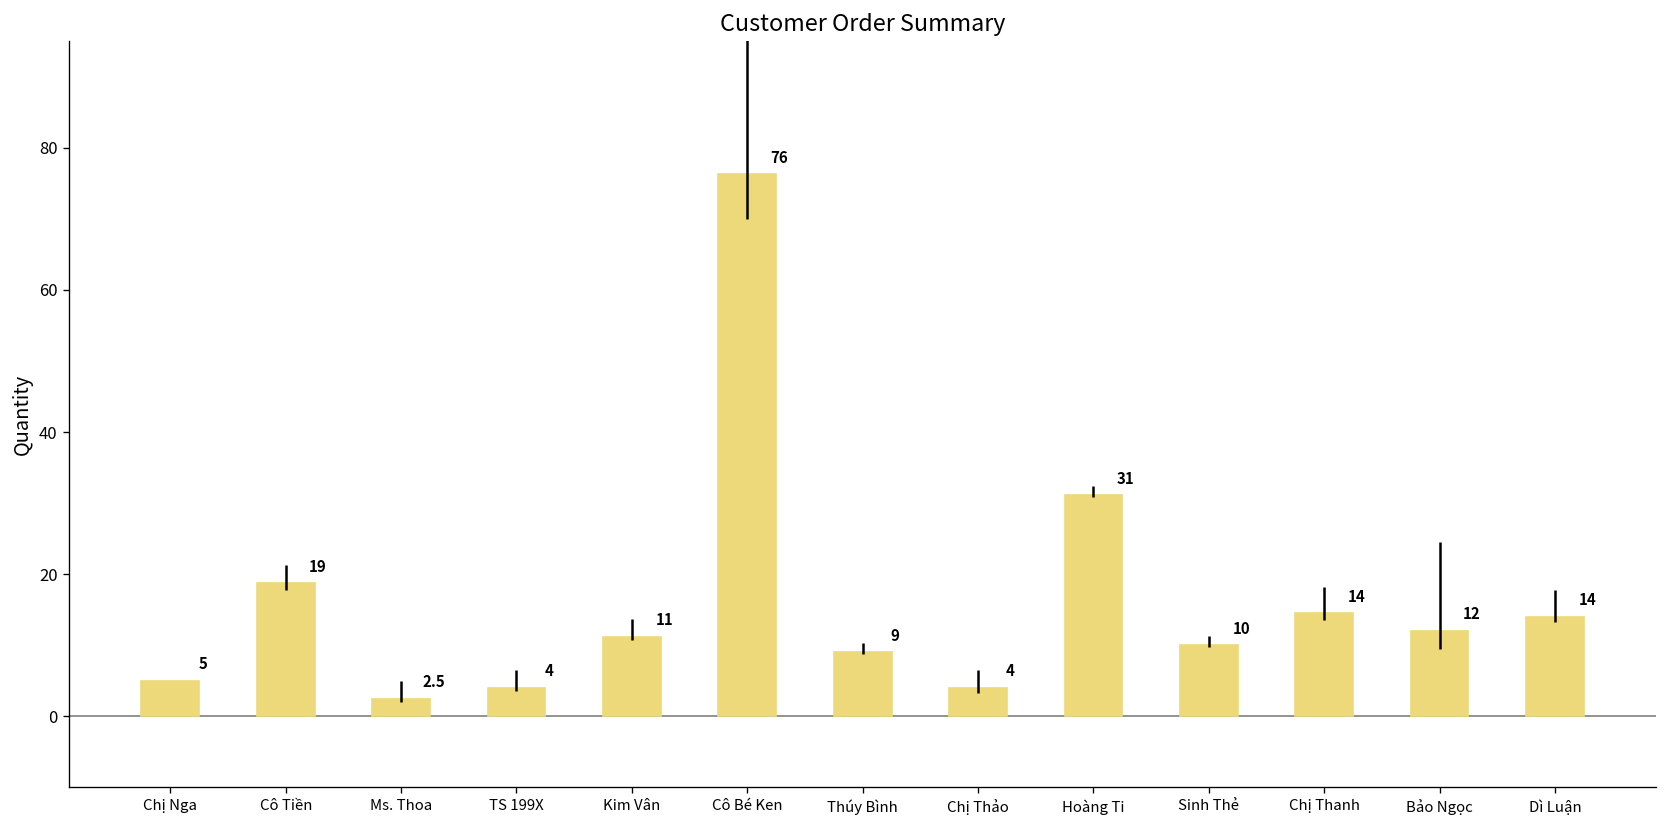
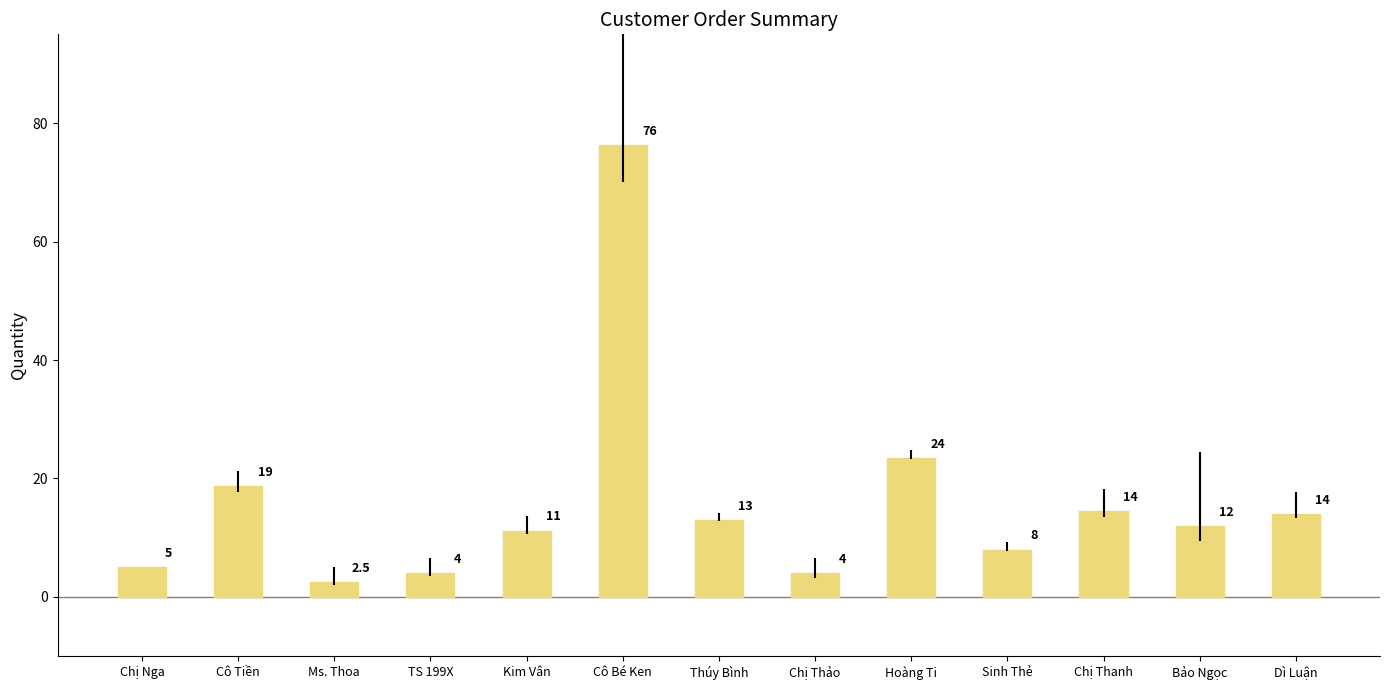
Thúy Bình: 9 -> 13
Hoàng Ti: 31 -> 24
Sinh Thẻ: 10 -> 8
